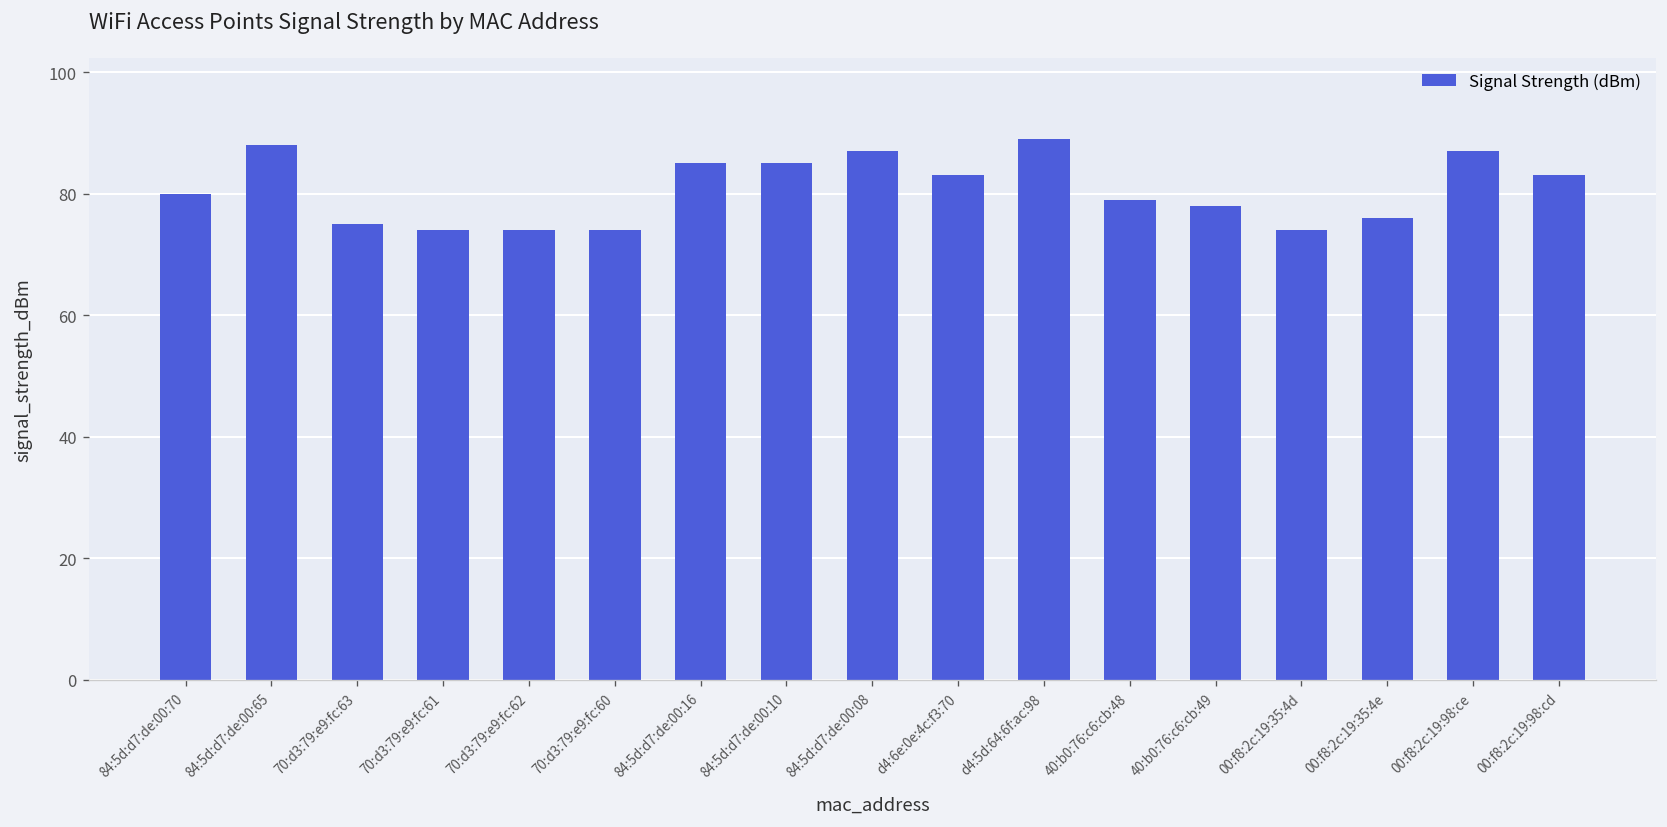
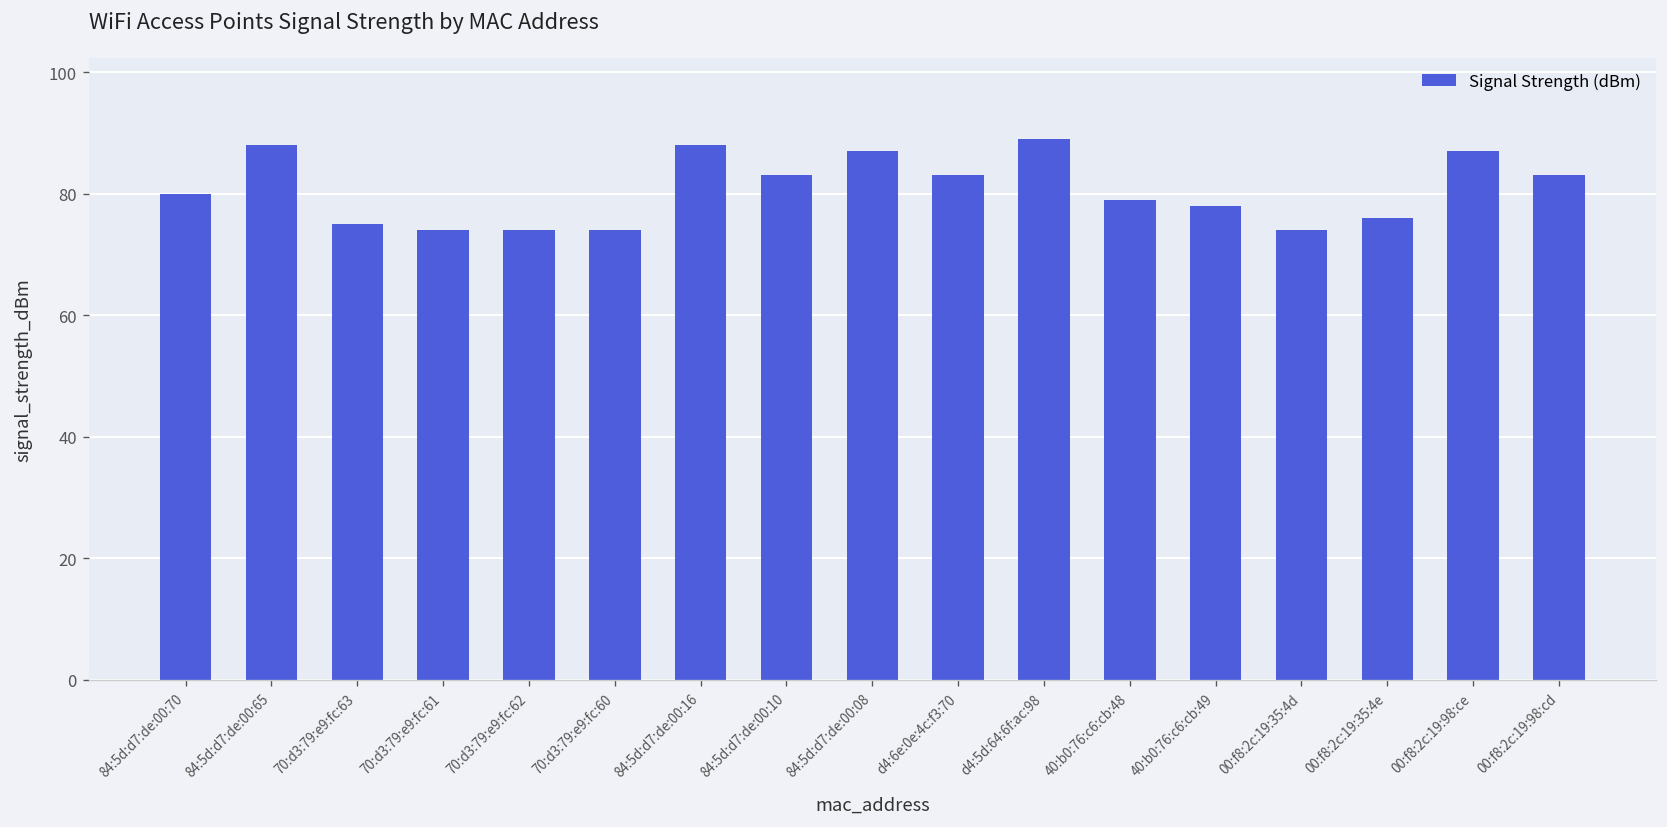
84:5d:d7:de:00:16: 85 -> 88
84:5d:d7:de:00:10: 85 -> 83
